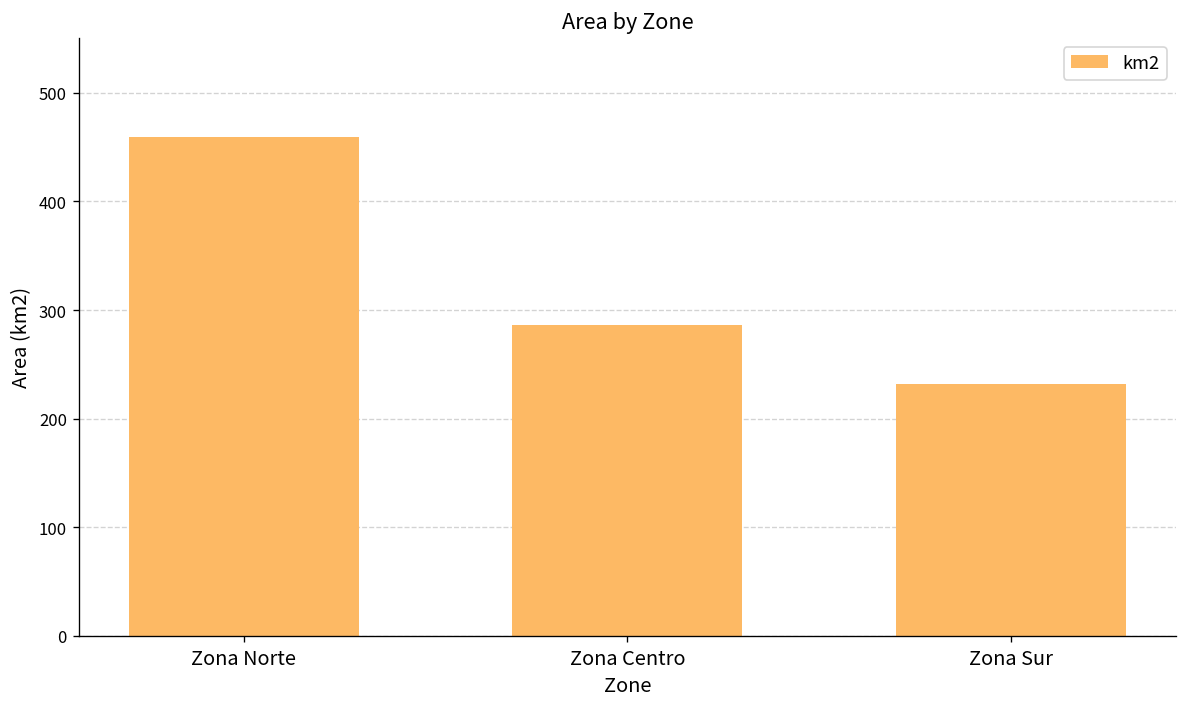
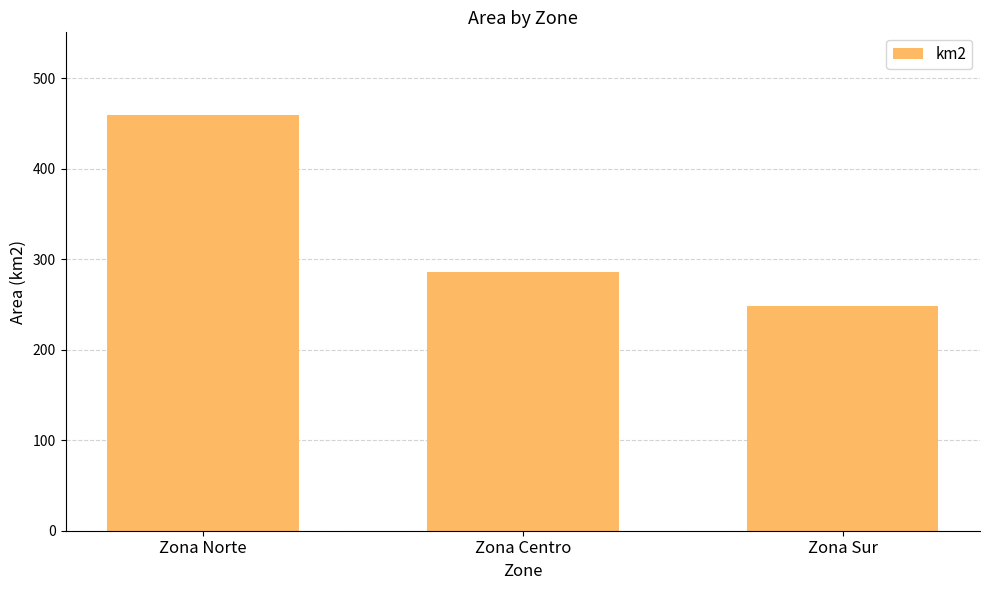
Zona Sur: 230 -> 250
